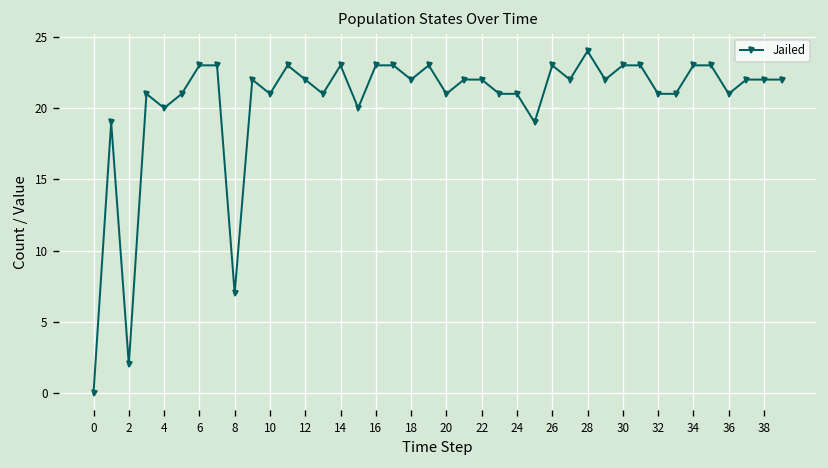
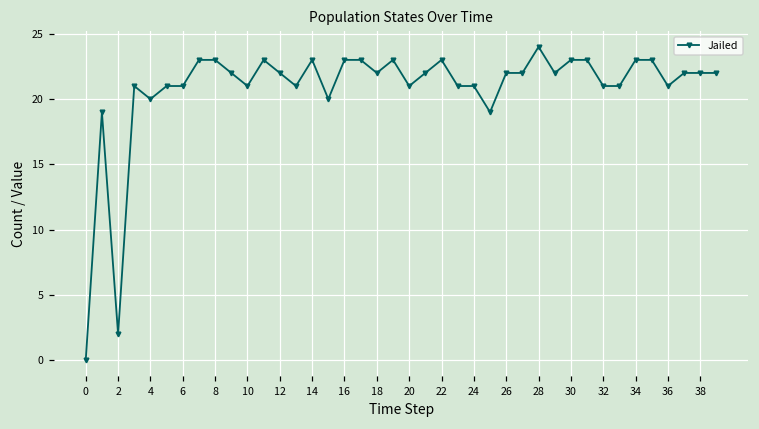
6: 23 -> 21
8: 7 -> 23
22: 22 -> 23
26: 23 -> 22
